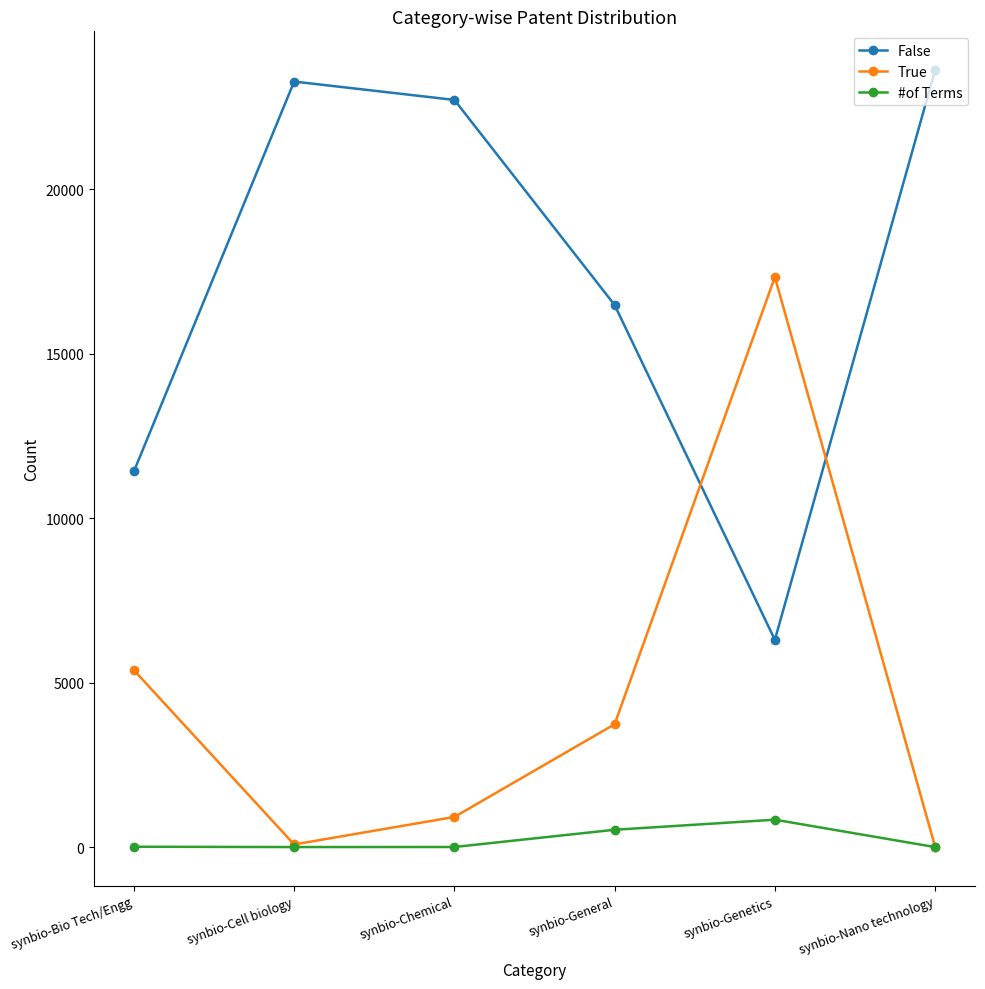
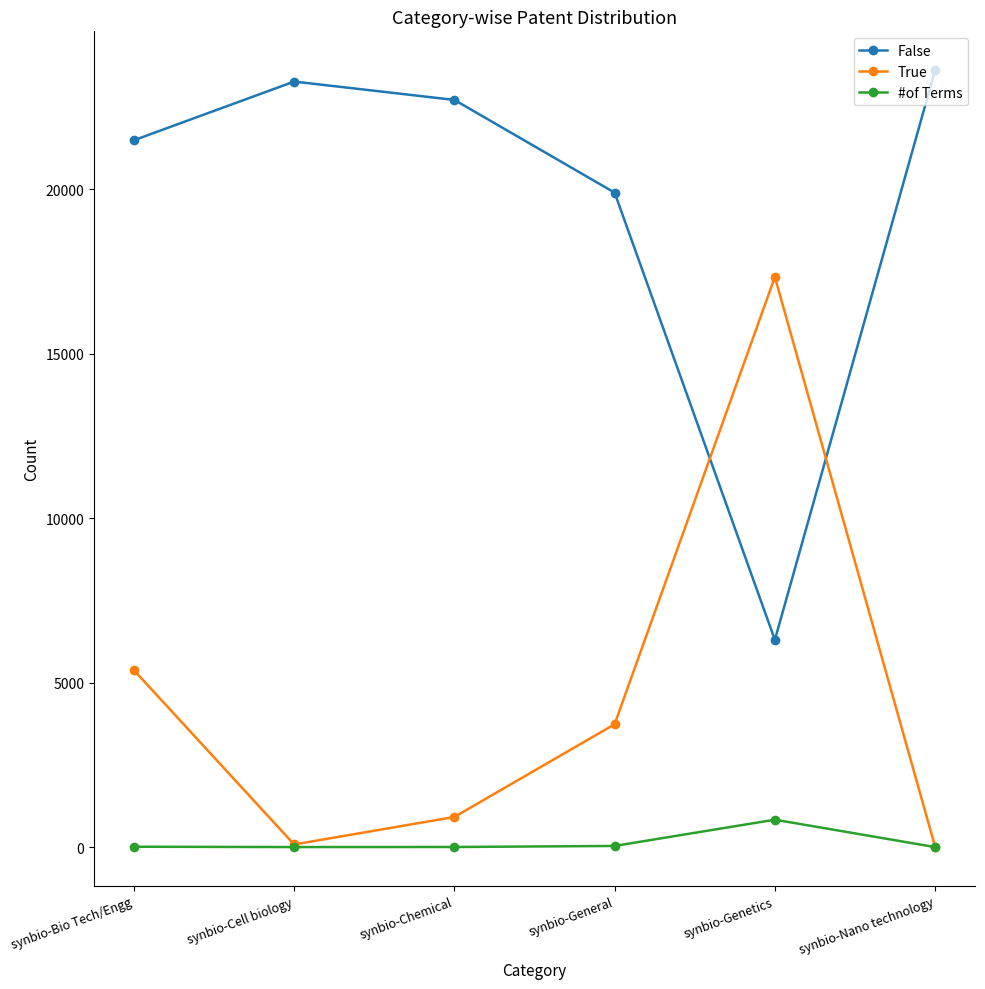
False, synbio-Bio Tech/Engg: 11400 -> 21500
False, synbio-General: 16500 -> 19900
#of Terms, synbio-General: 500 -> 0
